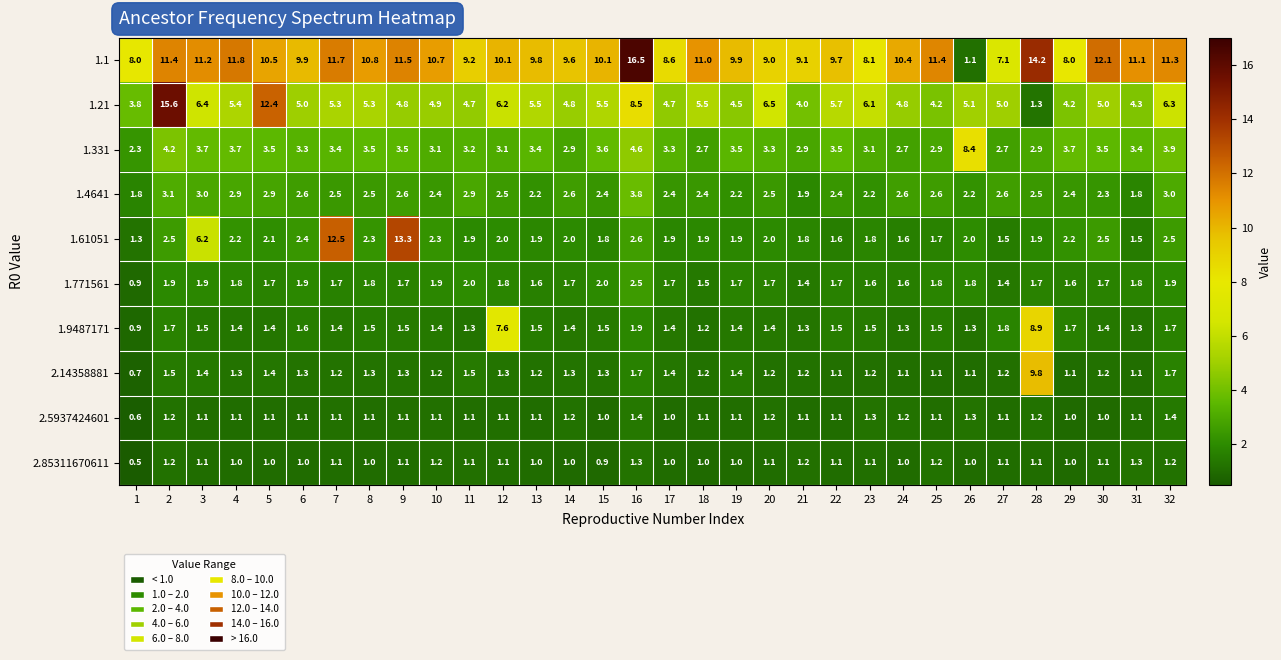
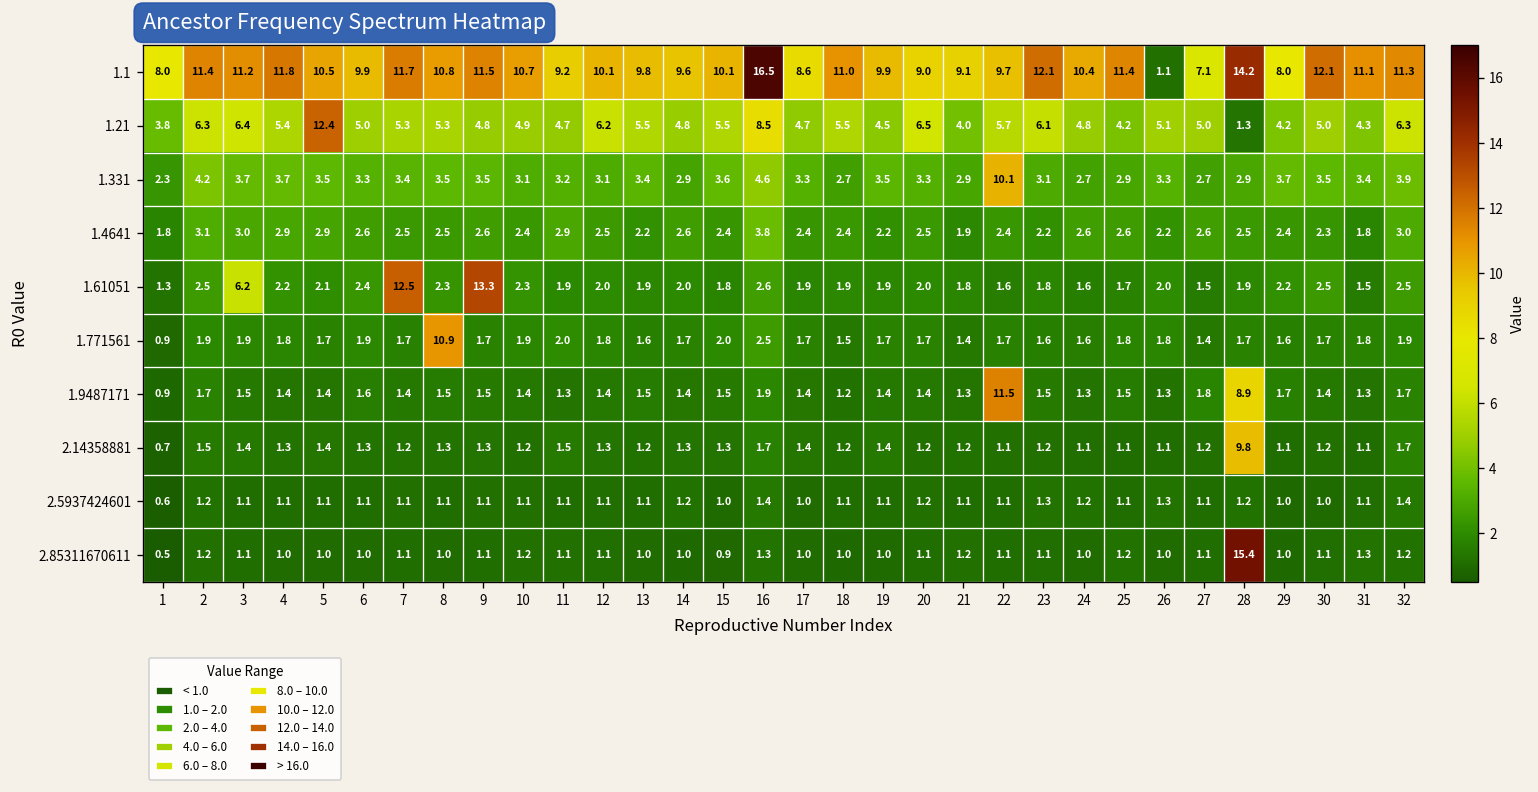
1.1, 23: 8.1 -> 12.1
1.21, 2: 15.6 -> 6.3
1.331, 22: 3.5 -> 10.1
1.331, 26: 8.4 -> 3.3
1.771561, 8: 1.8 -> 10.9
1.9487171, 12: 7.6 -> 1.4
1.9487171, 22: 1.5 -> 11.5
2.85311670611, 28: 1.1 -> 15.4
